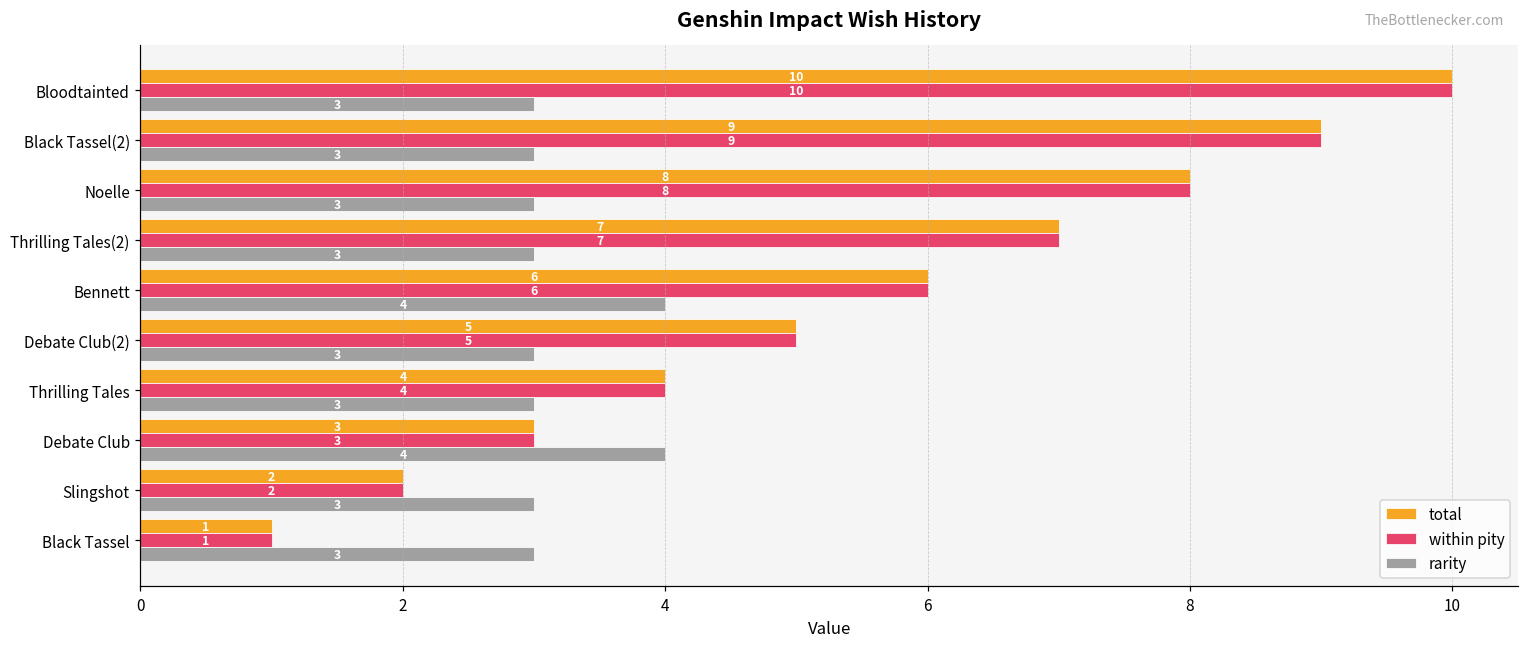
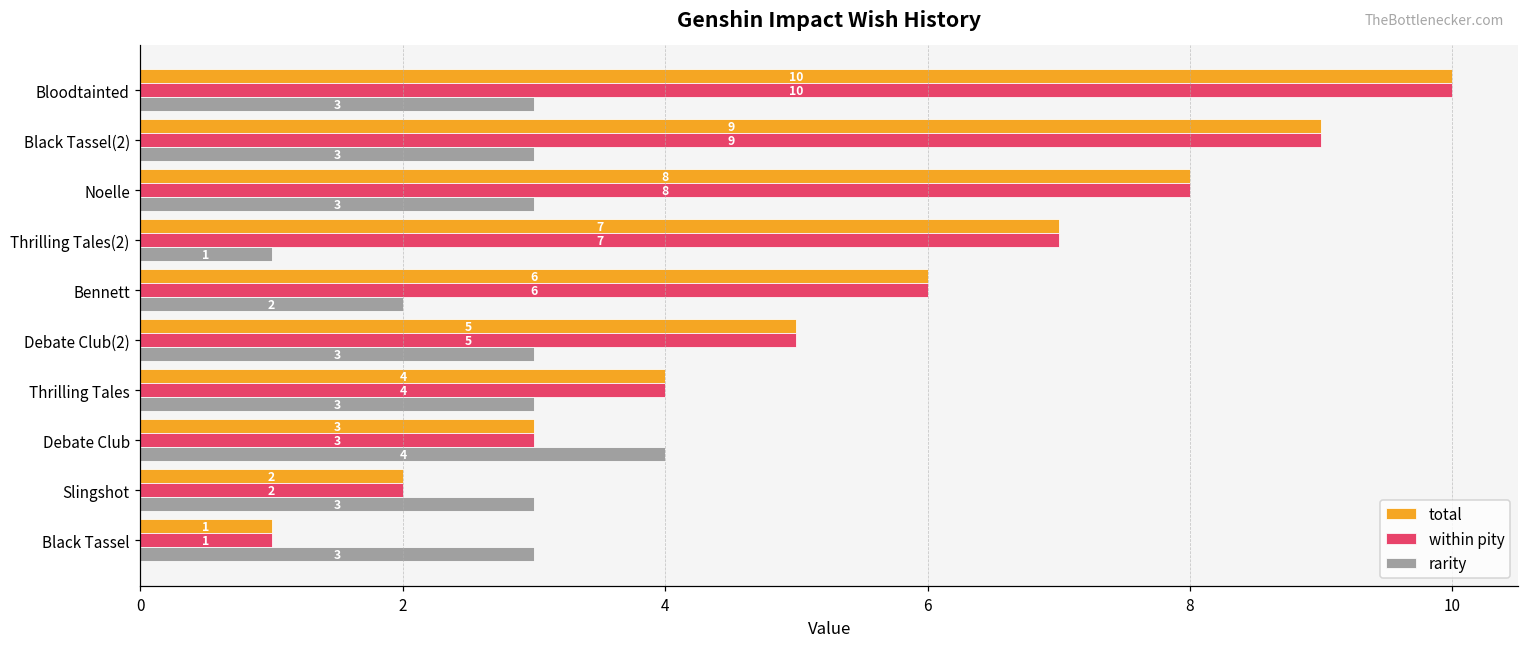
rarity, Thrilling Tales(2): 3 -> 1
rarity, Bennett: 4 -> 2
